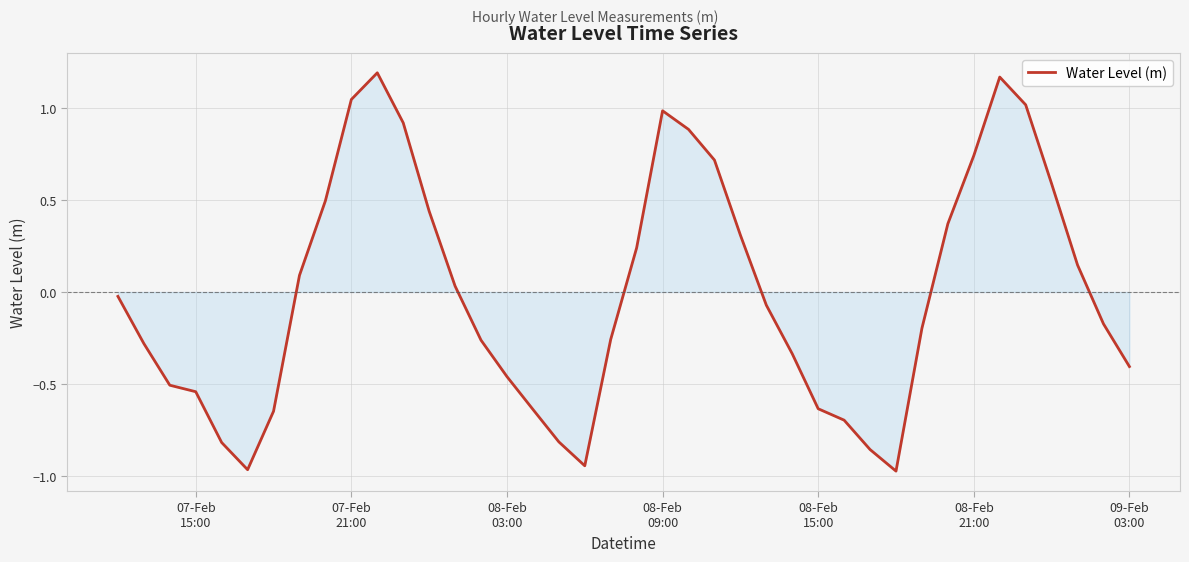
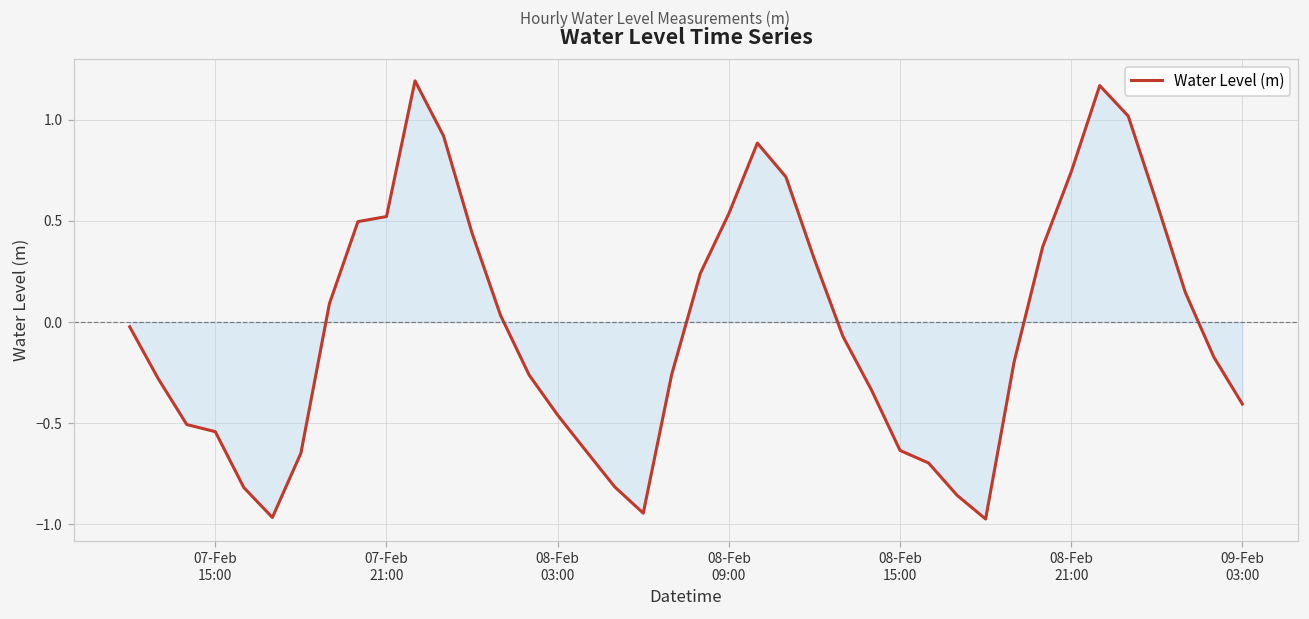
Water Level (m), 07-Feb 21:00: 1.05 -> 0.52
Water Level (m), 08-Feb 09:00: 0.99 -> 0.54
